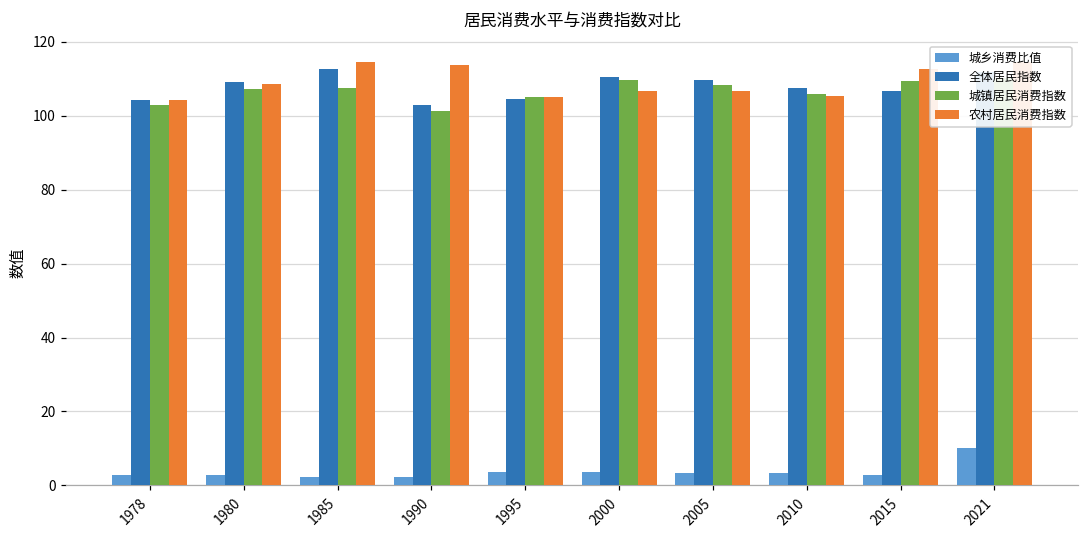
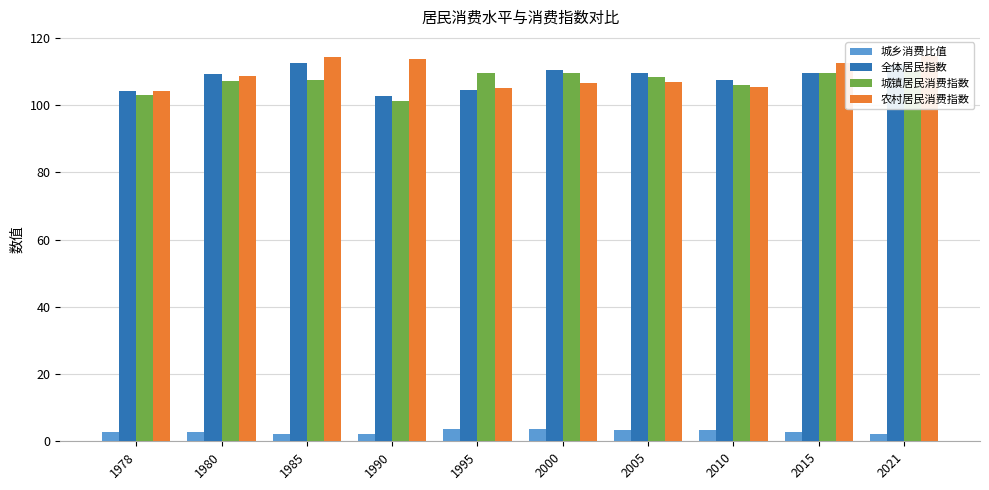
城镇居民消费指数, 1995: 105 -> 110
全体居民指数, 2015: 107 -> 110
城乡消费比值, 2021: 10 -> 2
